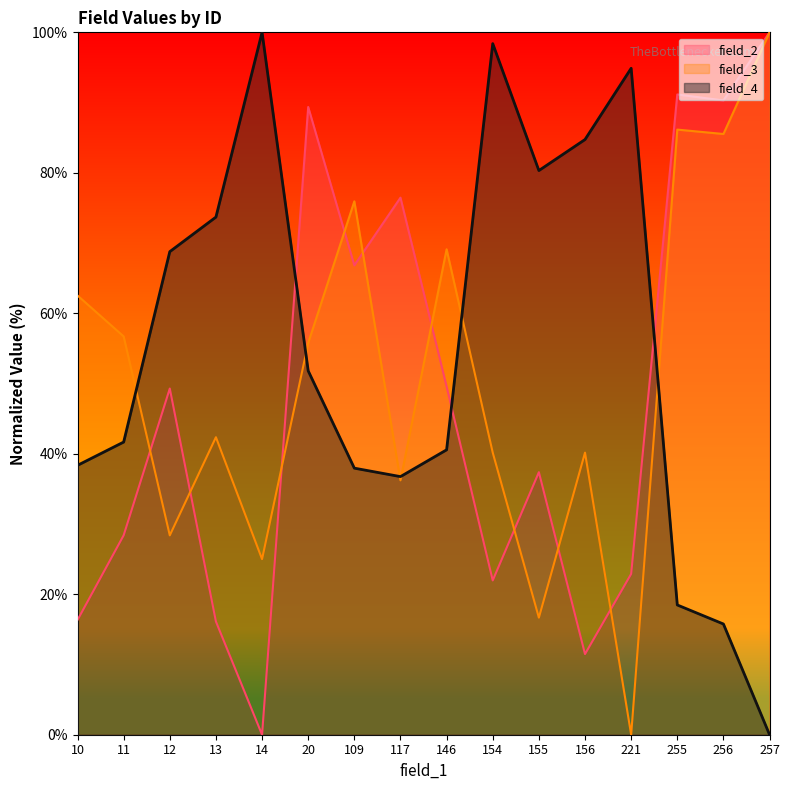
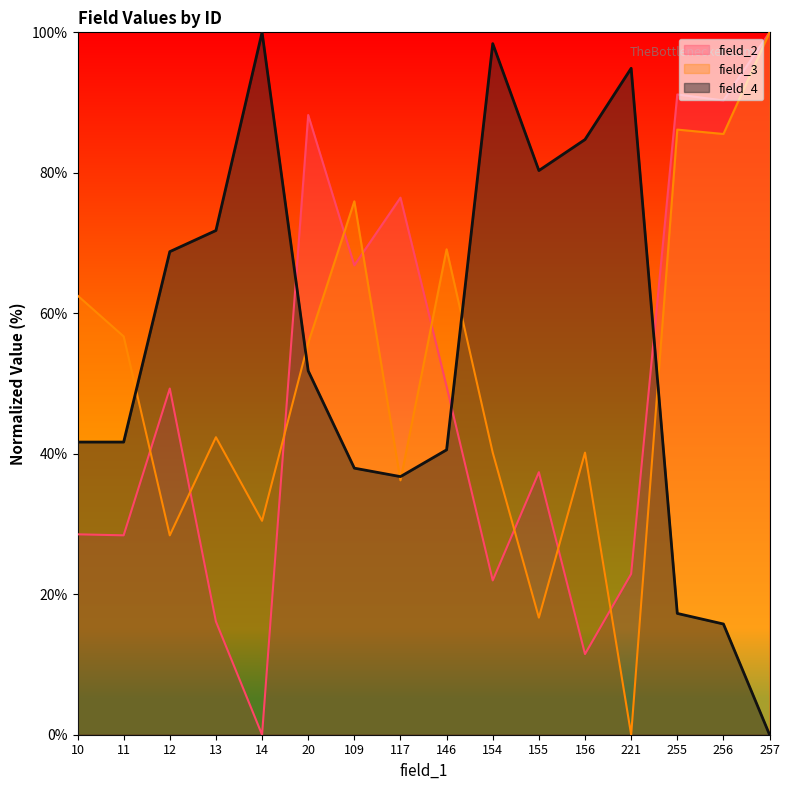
field_2, 10: 16% -> 29%
field_4, 10: 38% -> 42%
field_4, 13: 74% -> 72%
field_3, 14: 25% -> 30%
field_2, 20: 89% -> 88%
field_4, 255: 18% -> 17%
